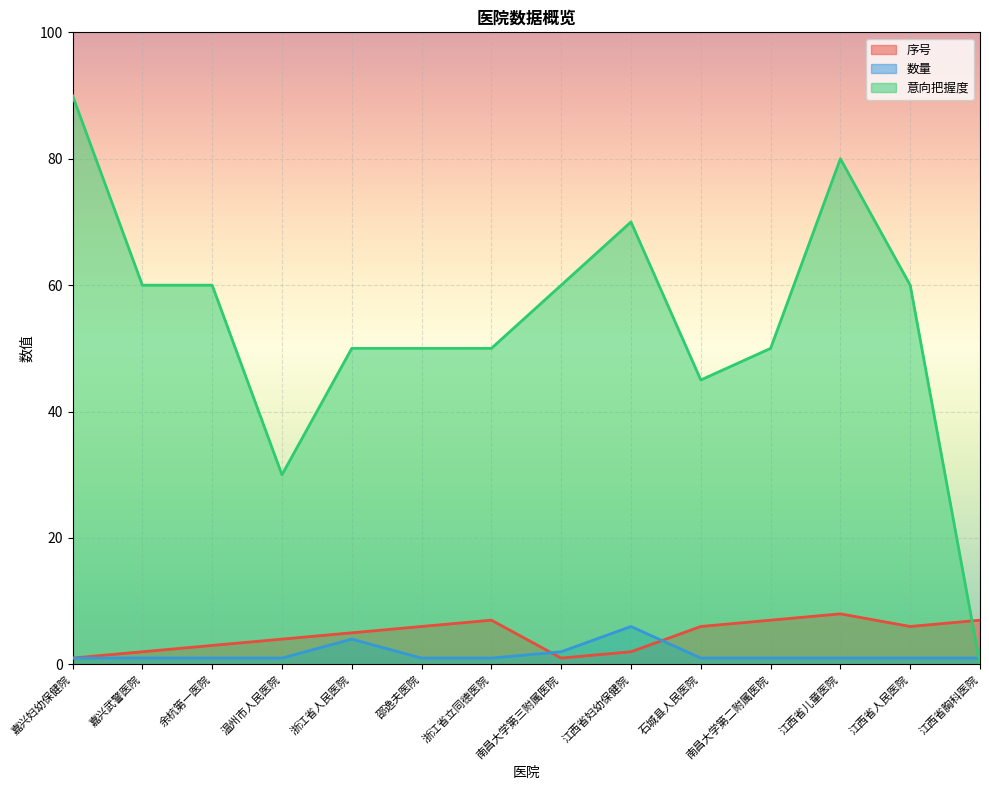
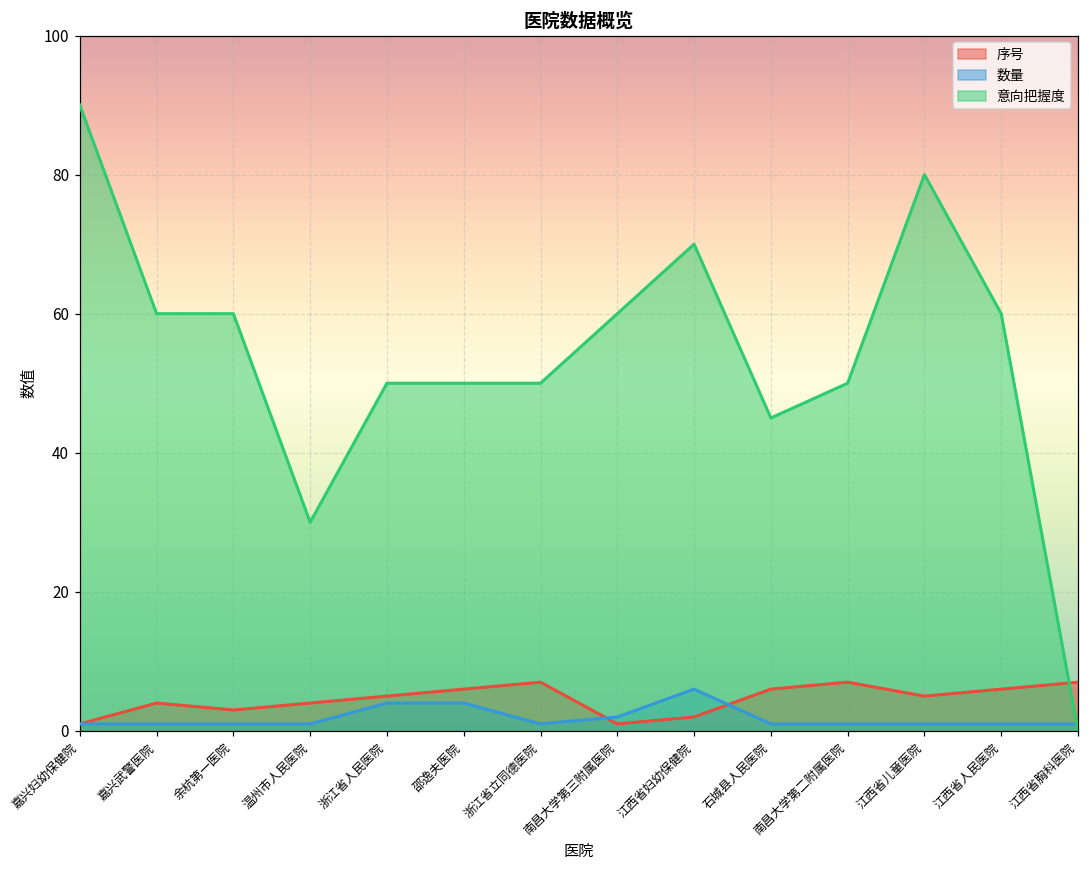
序号, 嘉兴武警医院: 2 -> 4
数量, 邵逸夫医院: 1 -> 4
序号, 江西省儿童医院: 8 -> 5
